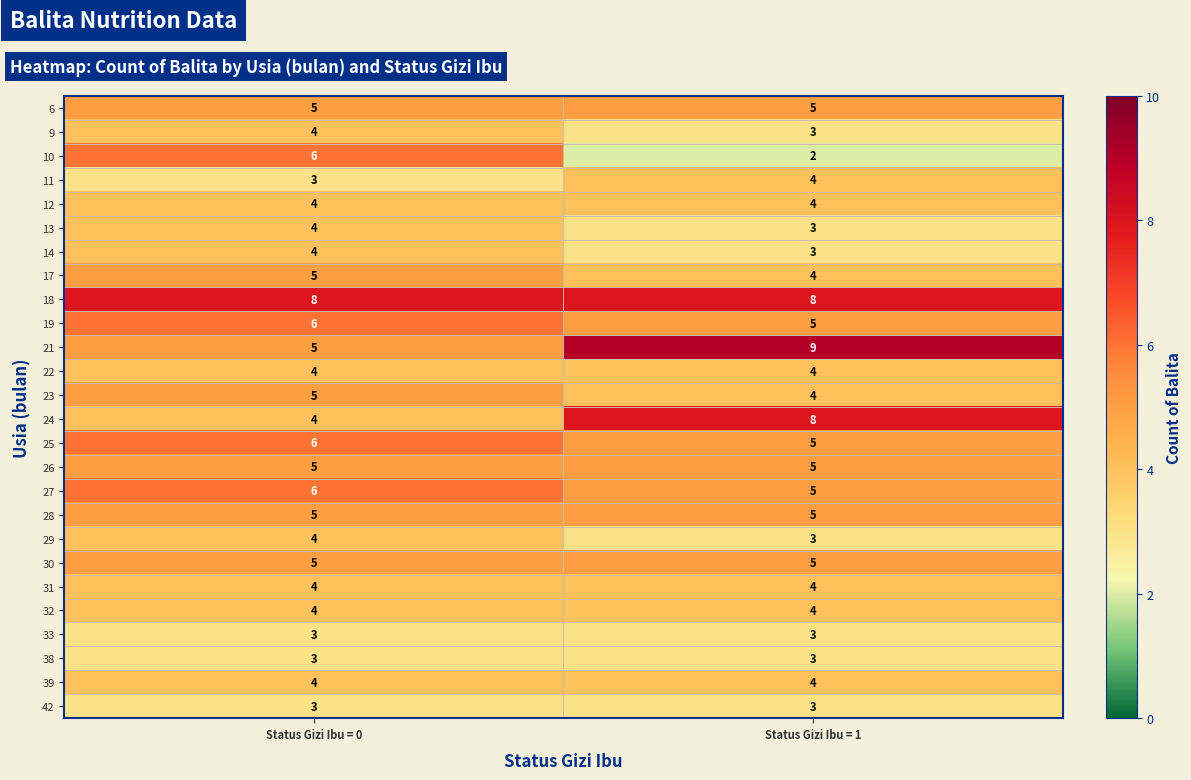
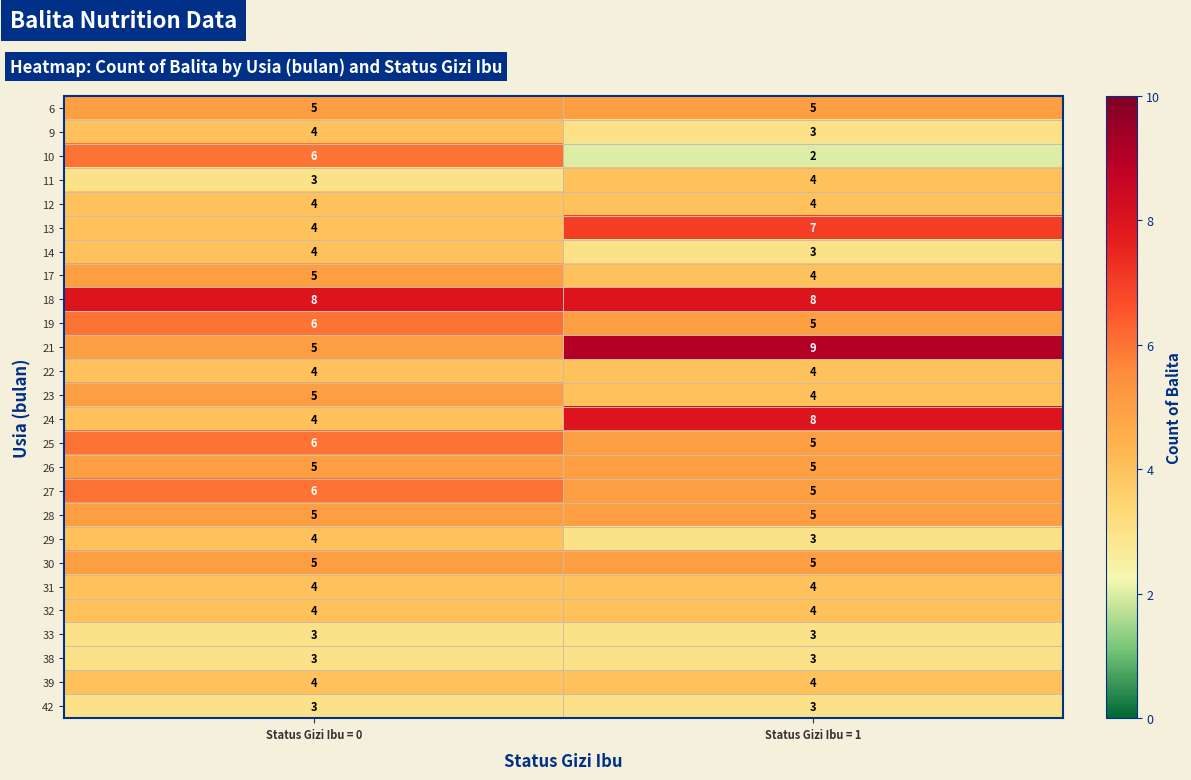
13, Status Gizi Ibu = 1: 3 -> 7
